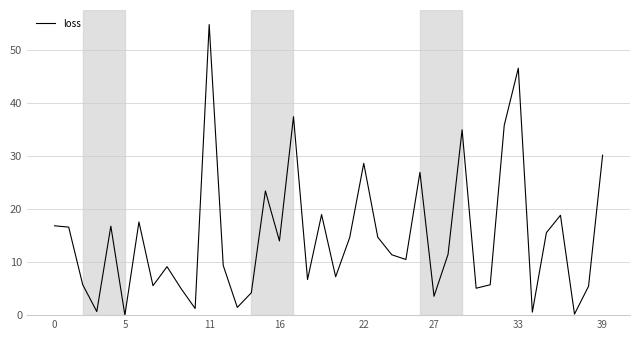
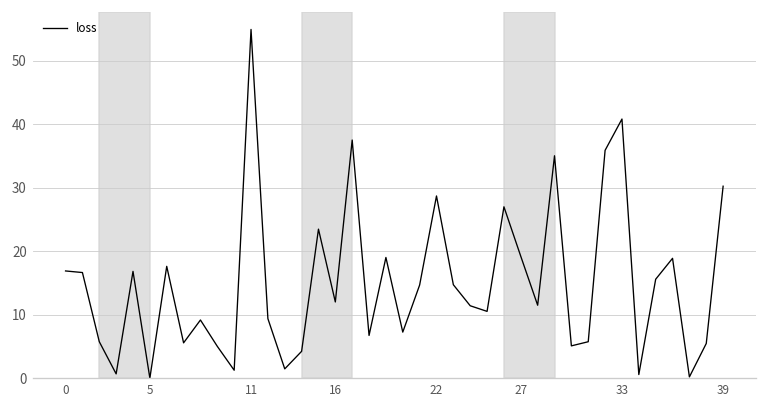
16: 14 -> 12
27: 4 -> 19
33: 47 -> 41
